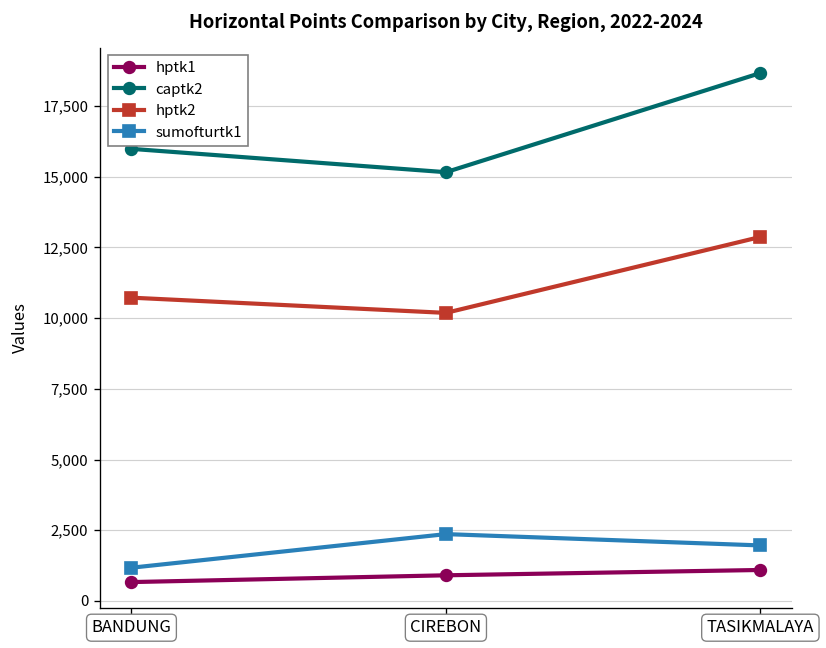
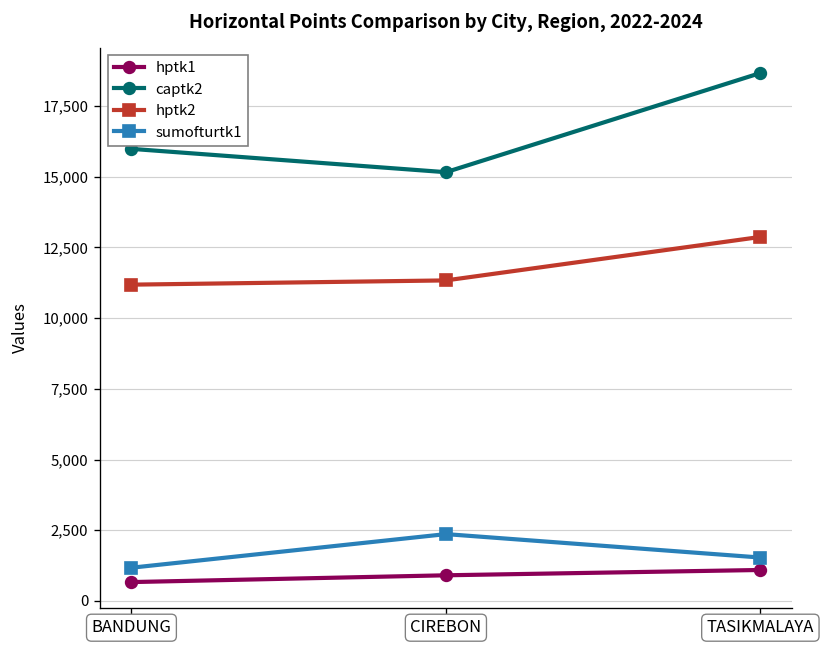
hptk2, BANDUNG: 10,700 -> 11,200
hptk2, CIREBON: 10,200 -> 11,300
sumofturtk1, TASIKMALAYA: 2,000 -> 1,500
